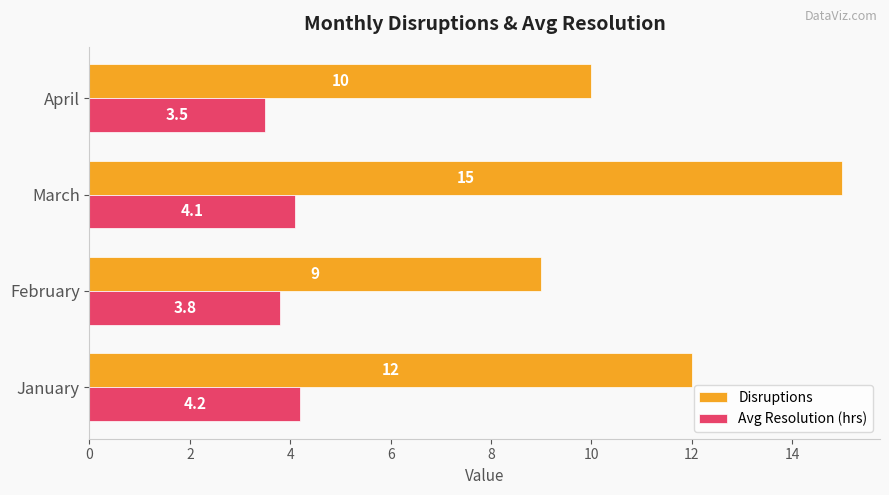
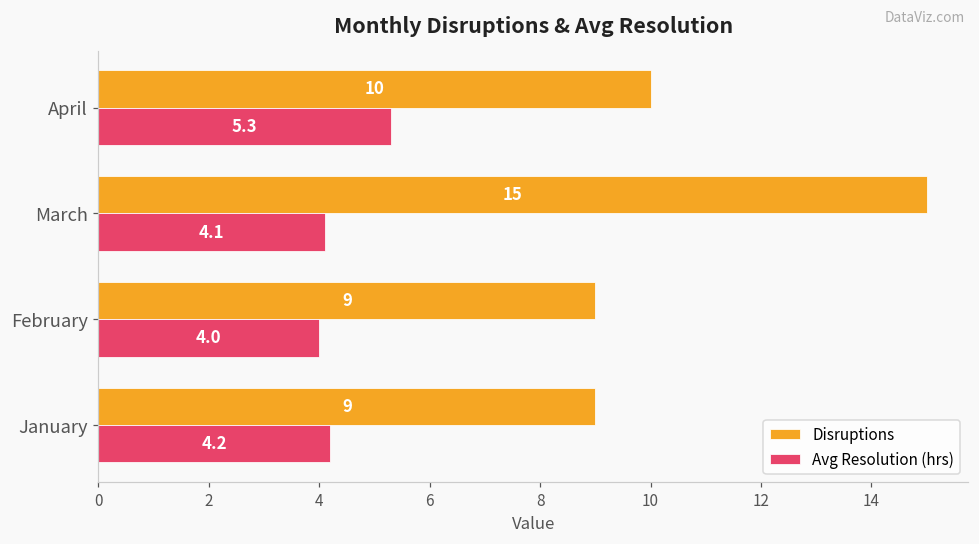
Avg Resolution (hrs), April: 3.5 -> 5.3
Avg Resolution (hrs), February: 3.8 -> 4.0
Disruptions, January: 12 -> 9
